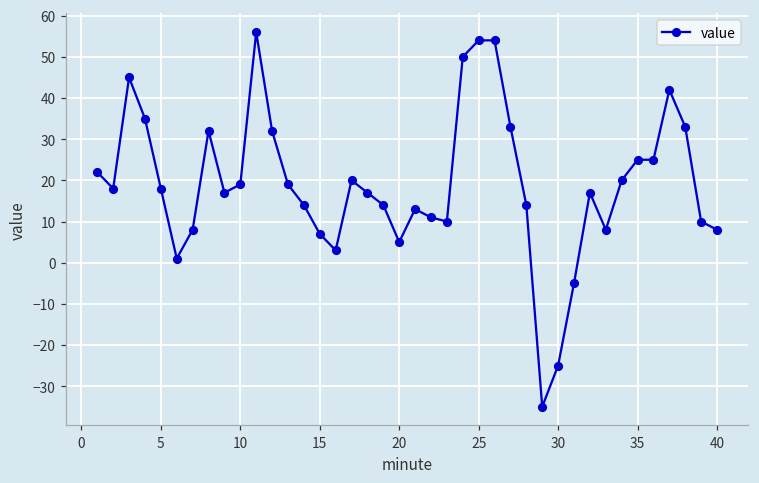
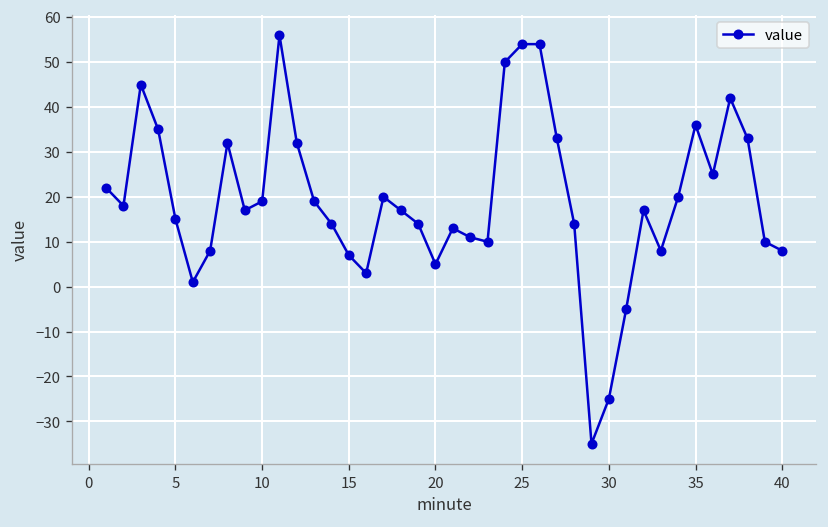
5: 18 -> 15
35: 25 -> 36
